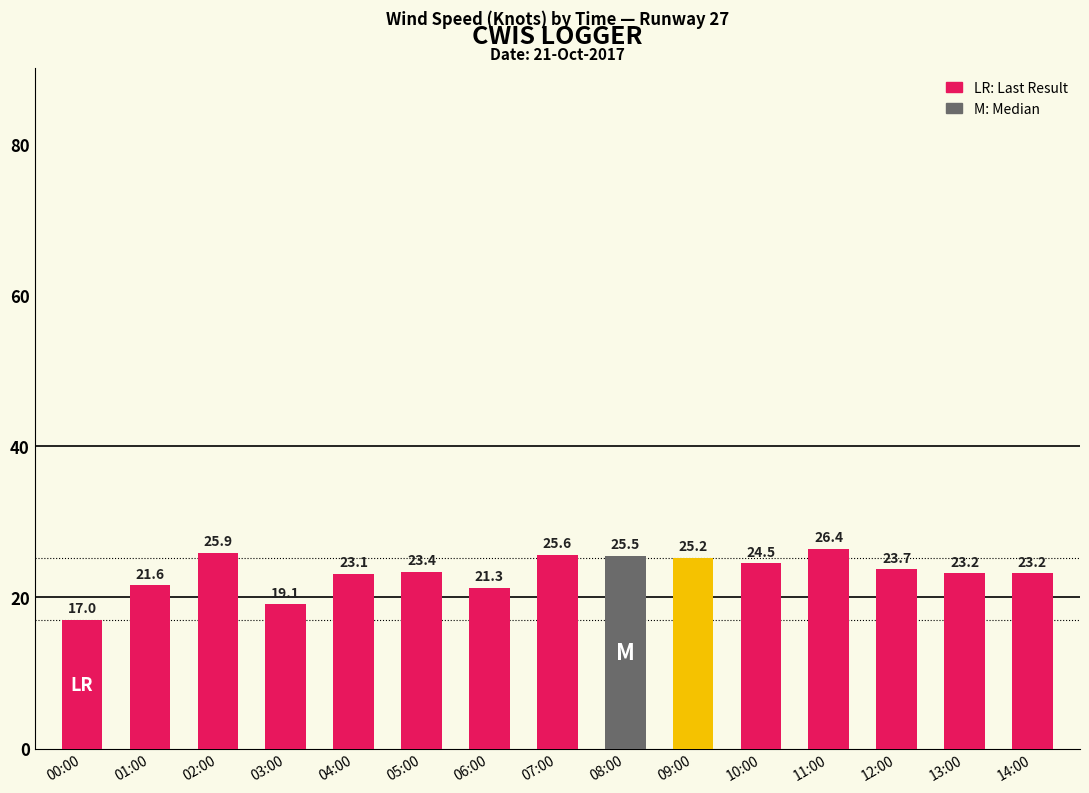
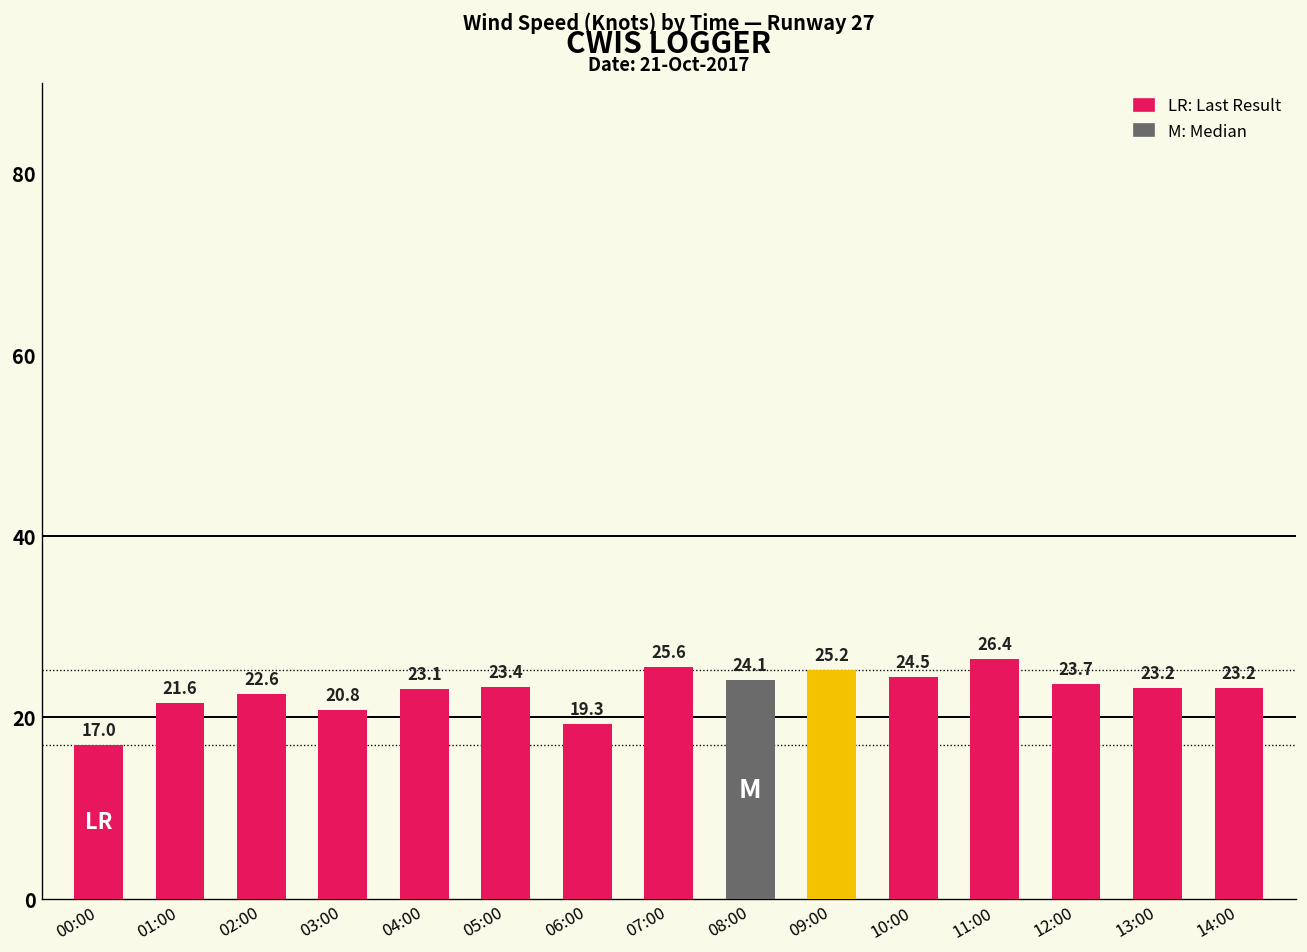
02:00: 25.9 -> 22.6
03:00: 19.1 -> 20.8
06:00: 21.3 -> 19.3
08:00: 25.5 -> 24.1
